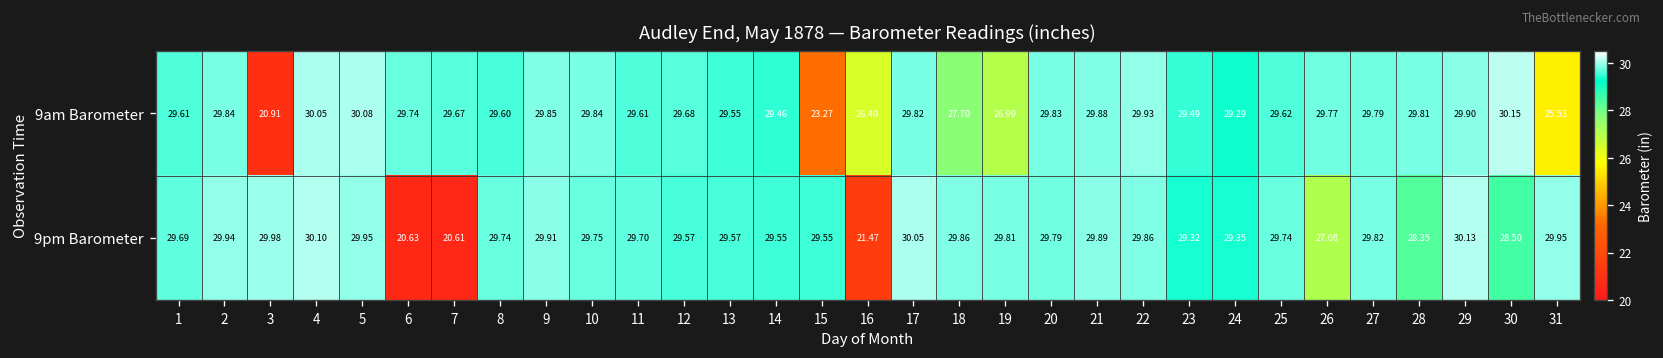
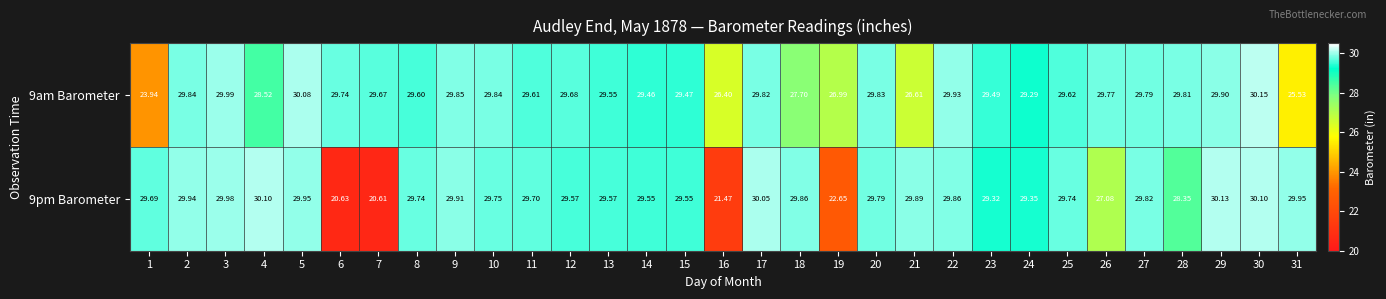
9am Barometer, 1: 29.61 -> 23.94
9am Barometer, 3: 20.91 -> 29.99
9am Barometer, 4: 30.05 -> 28.52
9am Barometer, 15: 23.27 -> 29.47
9am Barometer, 21: 29.88 -> 26.61
9pm Barometer, 19: 29.81 -> 22.65
9pm Barometer, 30: 28.50 -> 30.10
